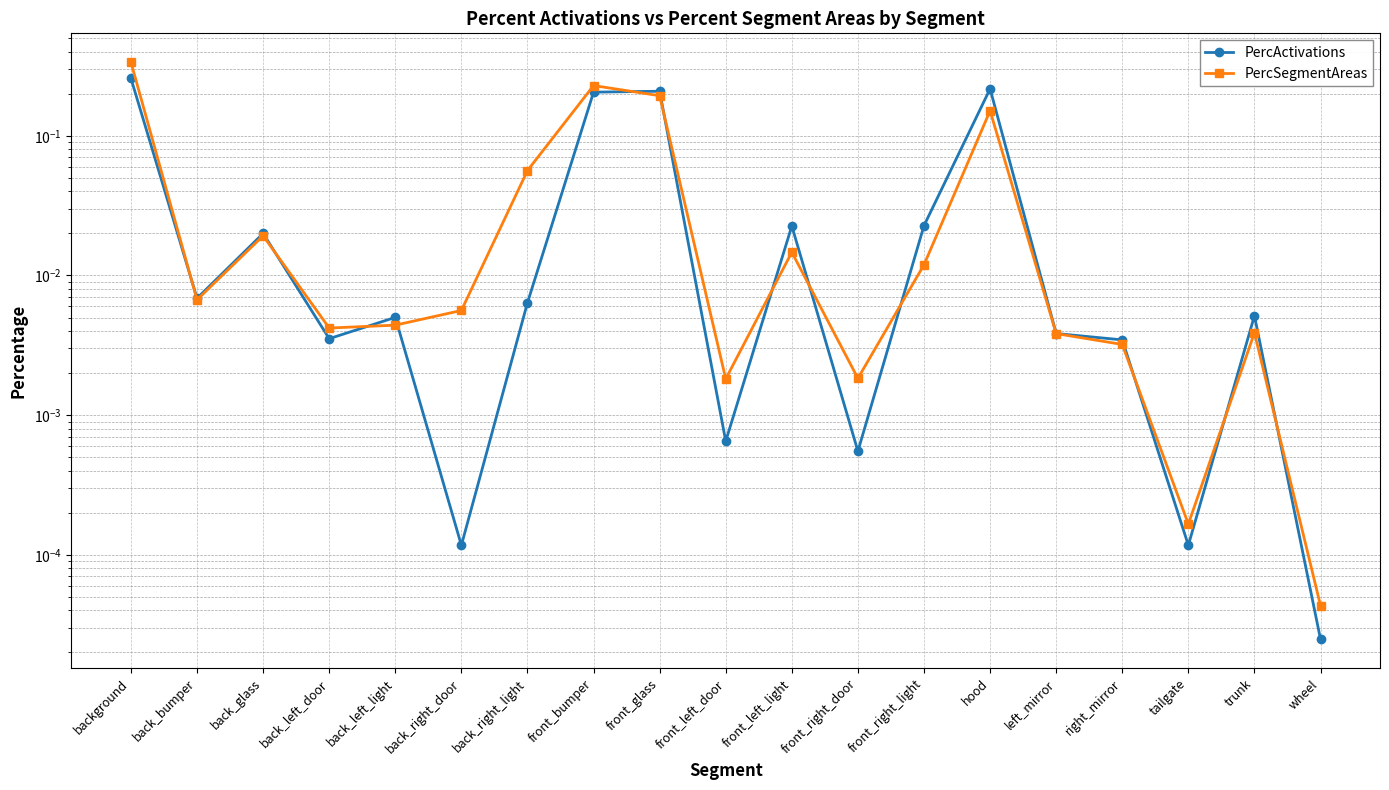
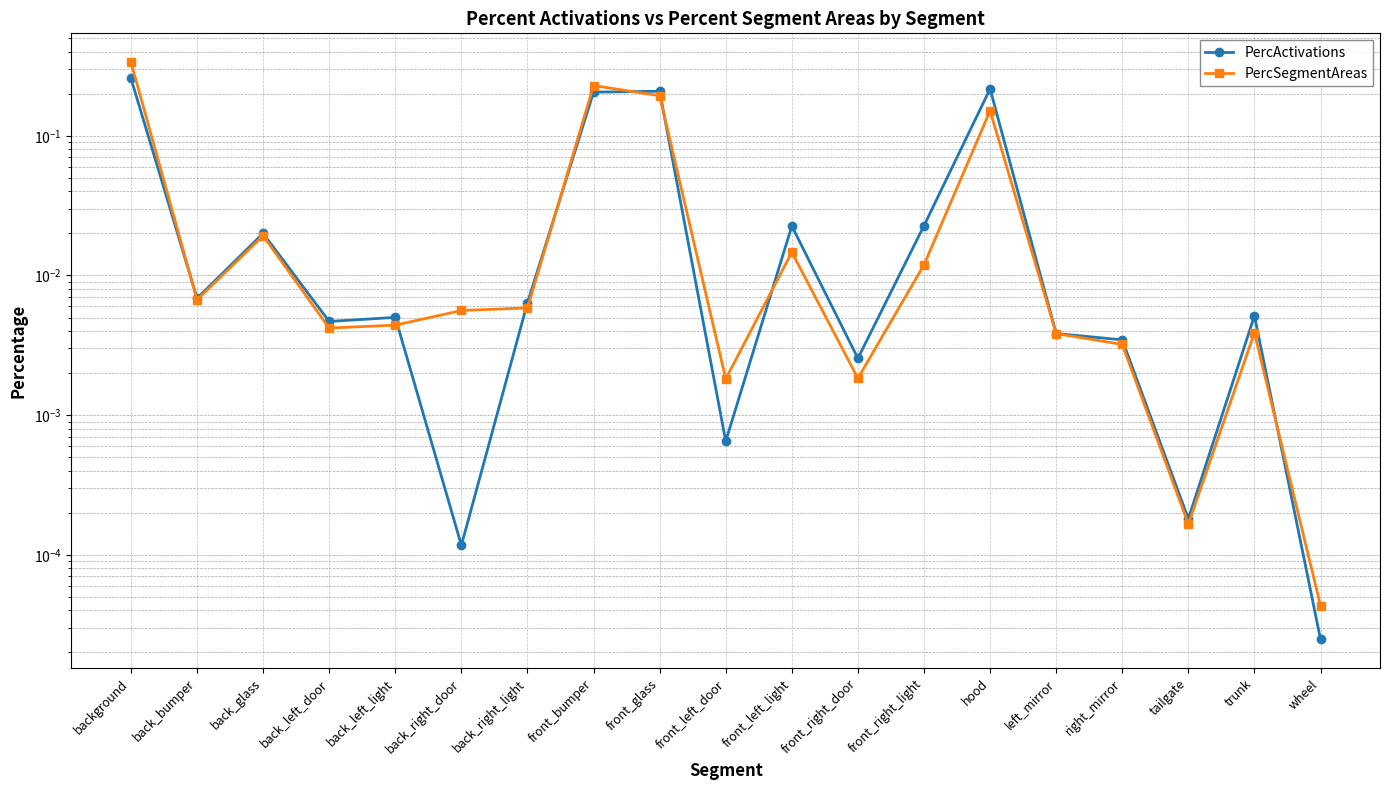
PercActivations, back_left_door: 0.0035 -> 0.0047
PercSegmentAreas, back_right_light: 0.056 -> 0.0059
PercActivations, front_right_door: 0.00055 -> 0.0026
PercActivations, tailgate: 0.00012 -> 0.00018
